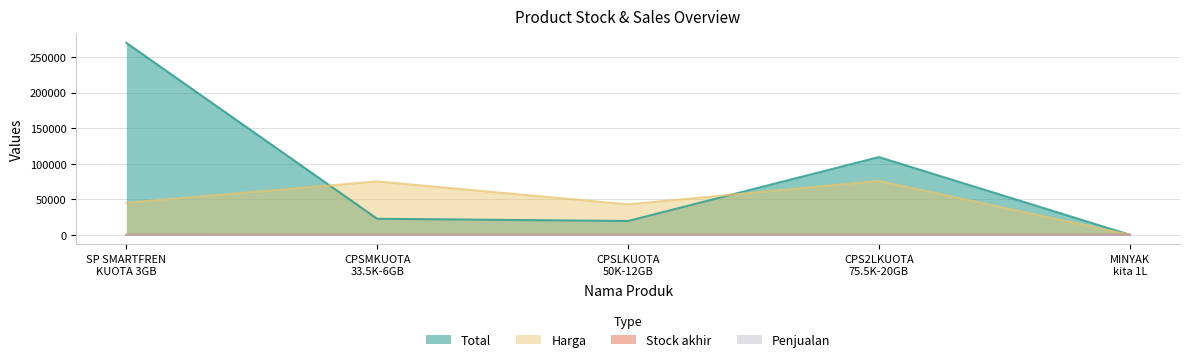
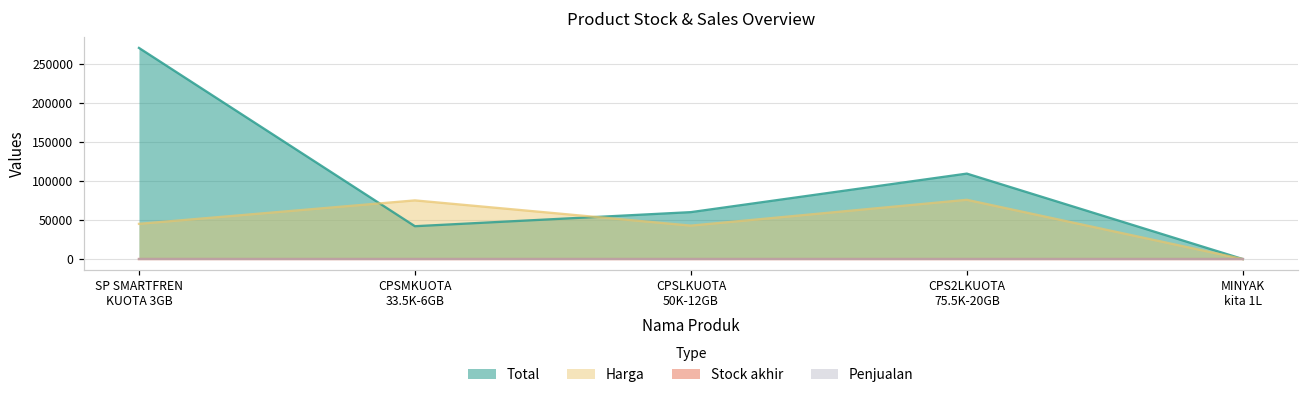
Total, CPSMKUOTA 33.5K-6GB: 20000 -> 40000
Total, CPSLKUOTA 50K-12GB: 20000 -> 60000
